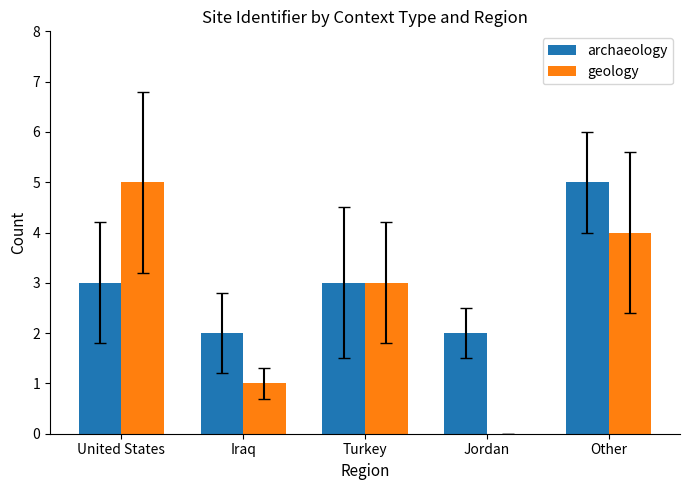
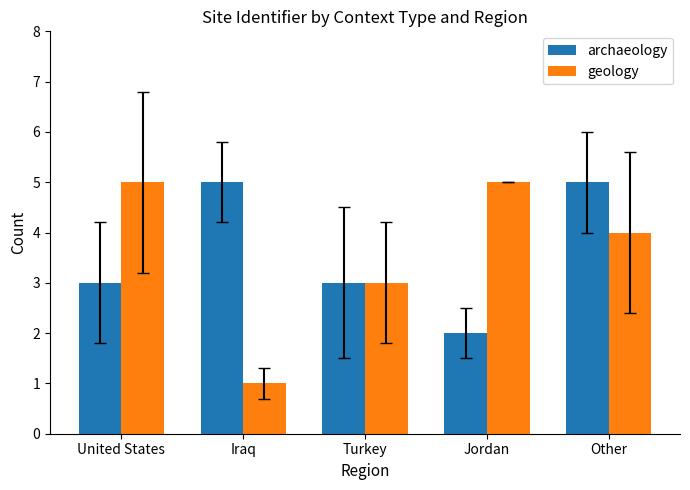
archaeology, Iraq: 2 -> 5
geology, Jordan: 0 -> 5
